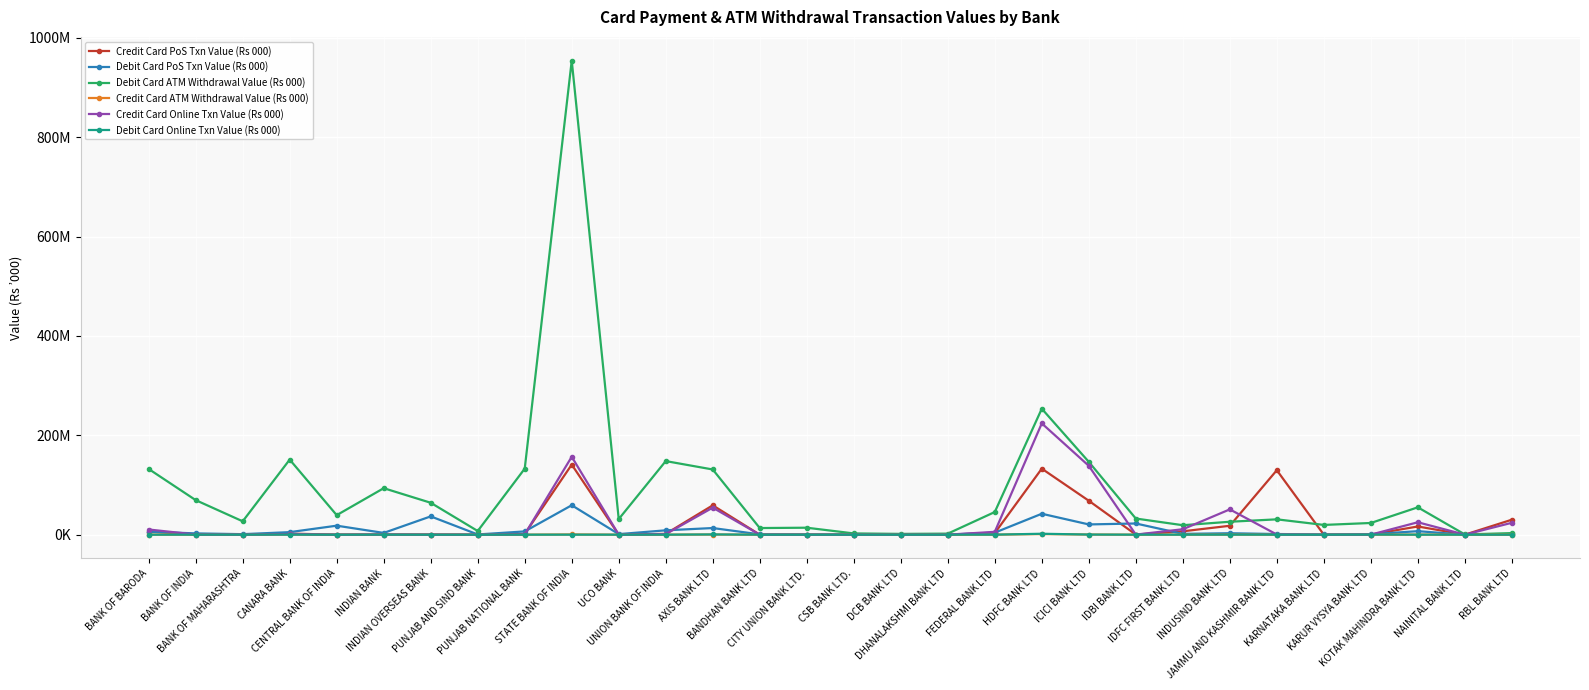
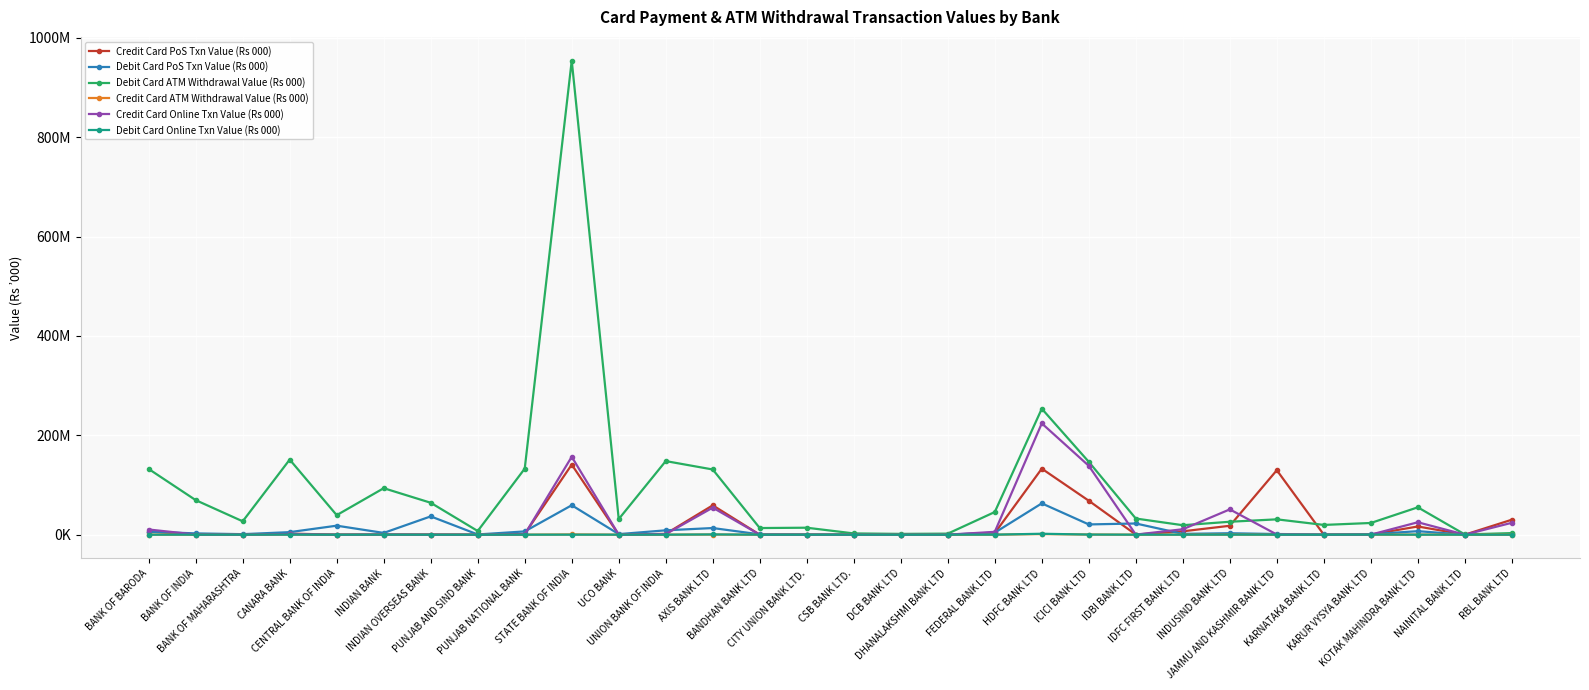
Debit Card PoS Txn Value (Rs 000), HDFC BANK LTD: 40000000 -> 60000000
